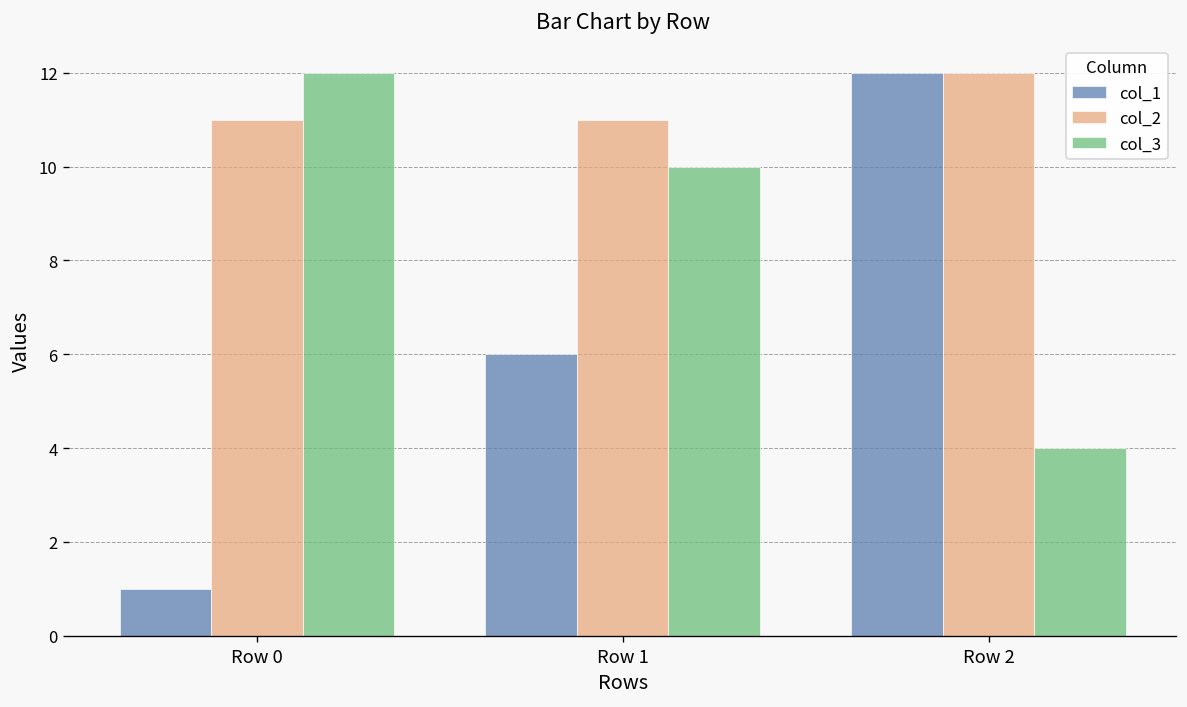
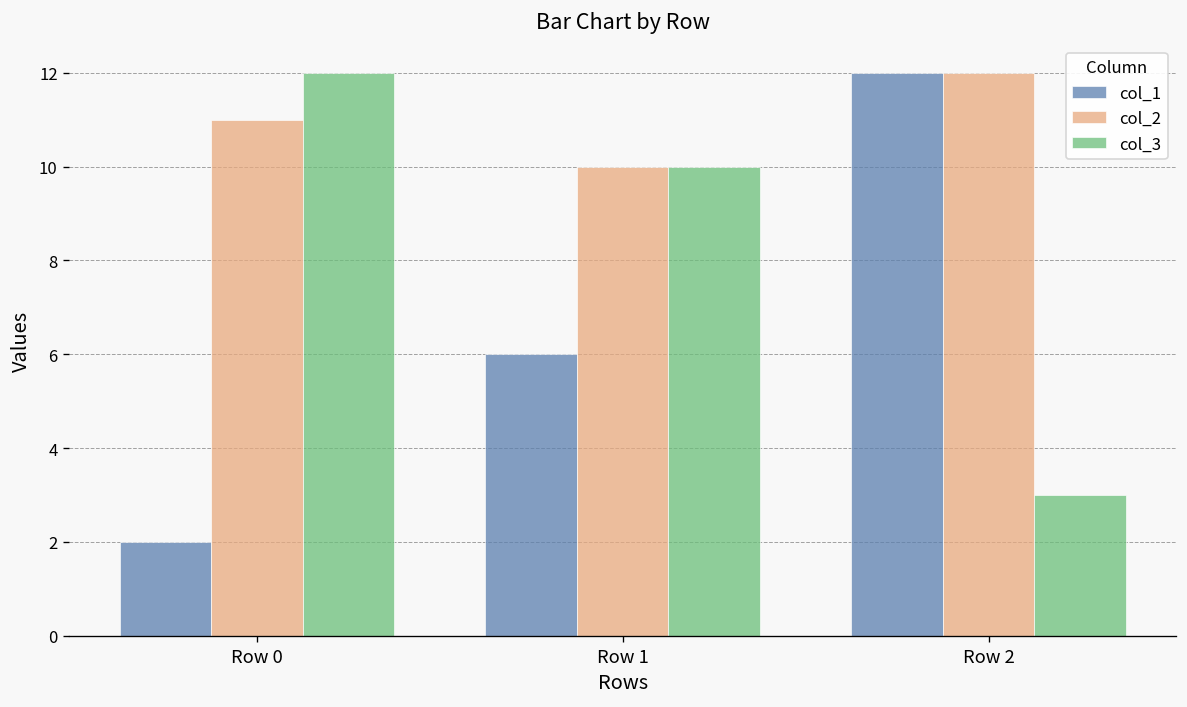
col_1, Row 0: 1 -> 2
col_2, Row 1: 11 -> 10
col_3, Row 2: 4 -> 3
